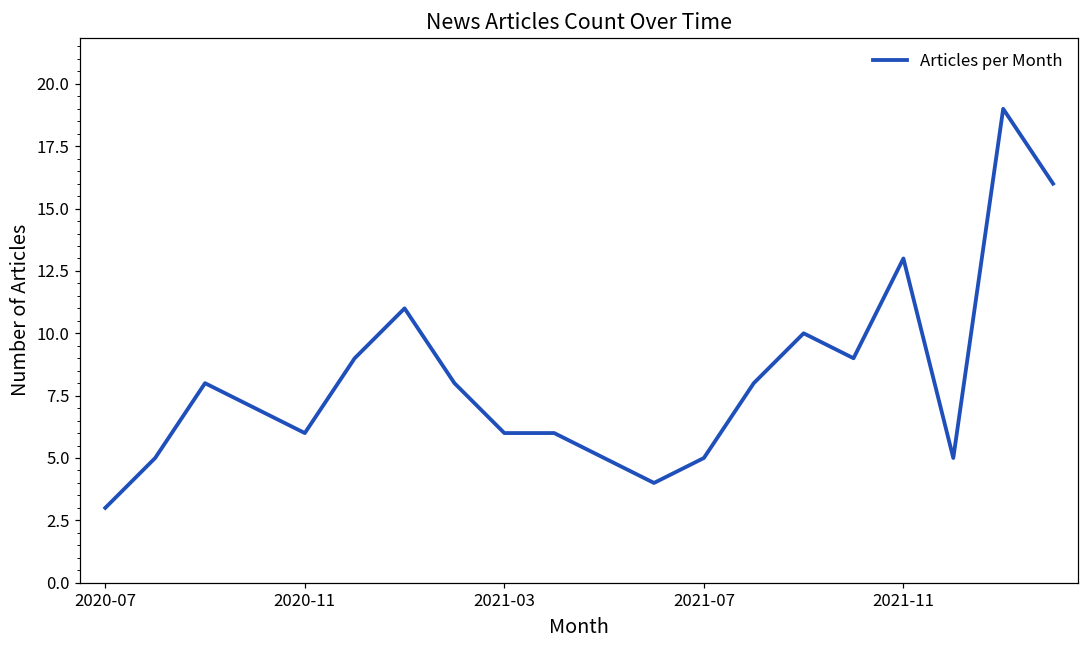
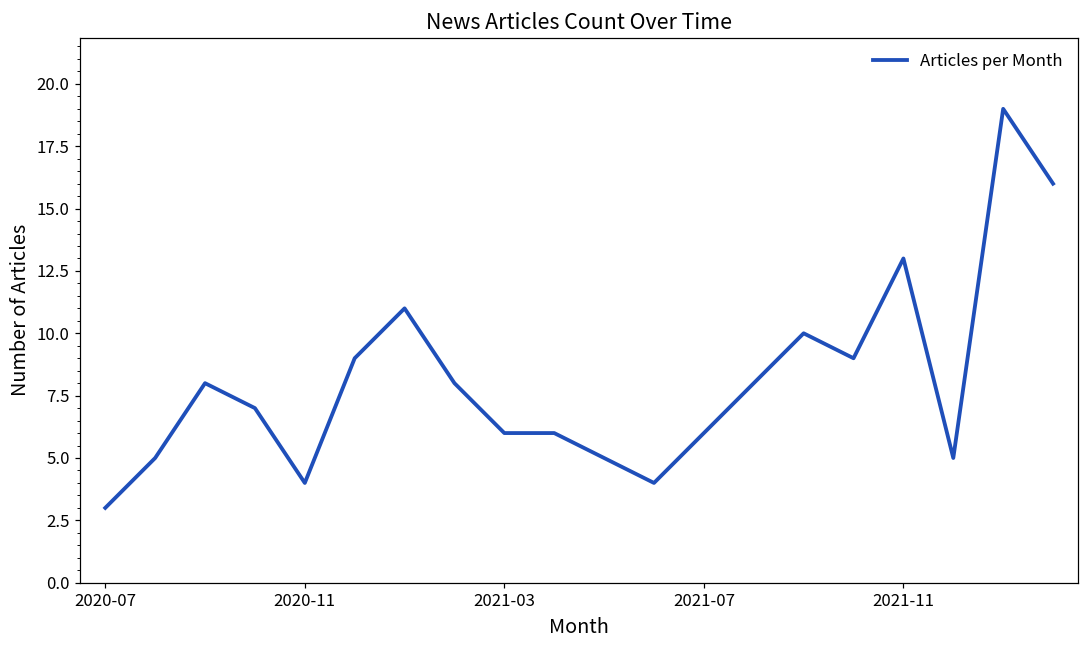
2020-11: 6 -> 4
2021-07: 5 -> 6
